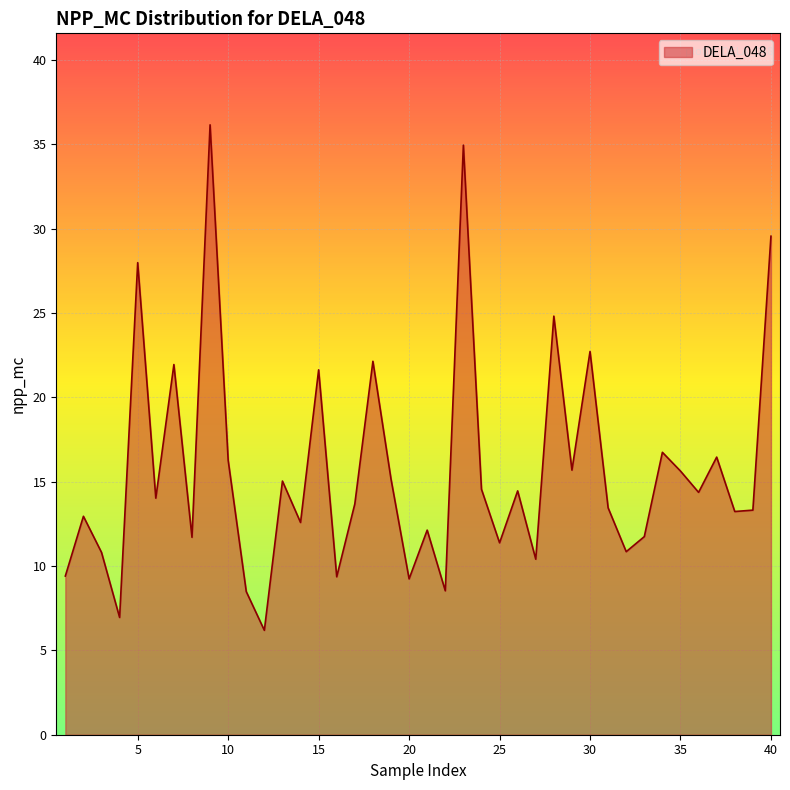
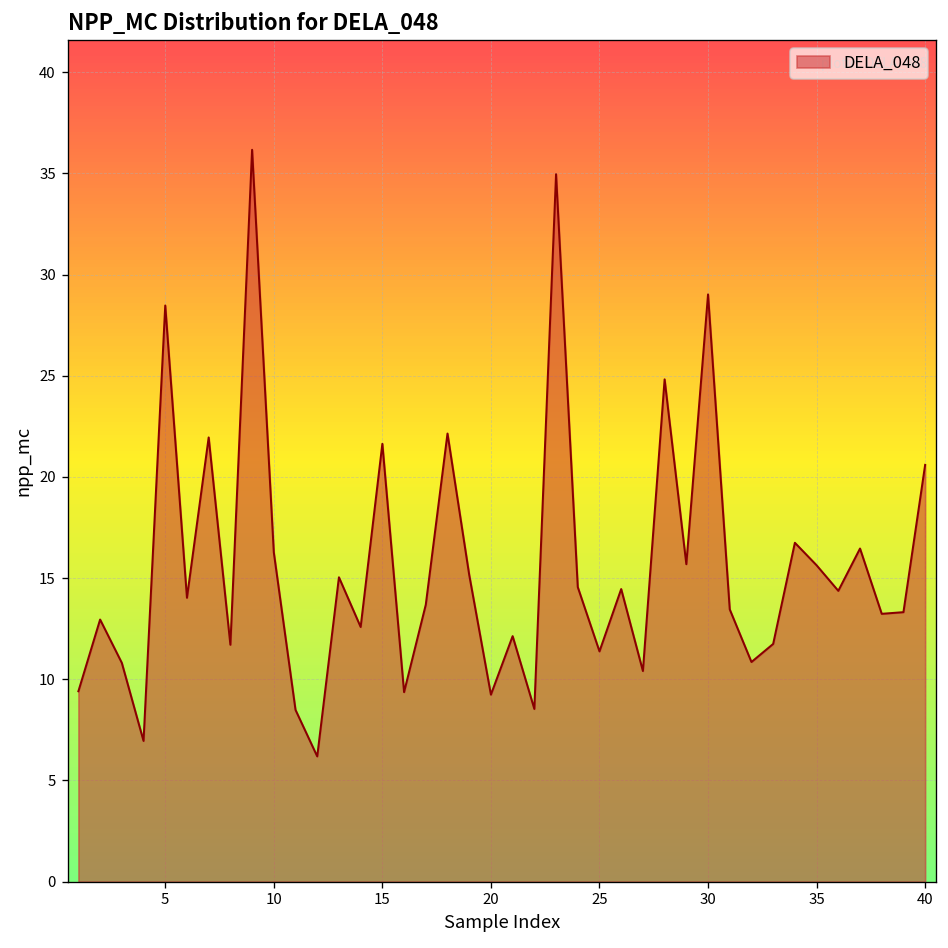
5: 28.0 -> 28.5
30: 22.7 -> 29.0
40: 29.6 -> 20.6
